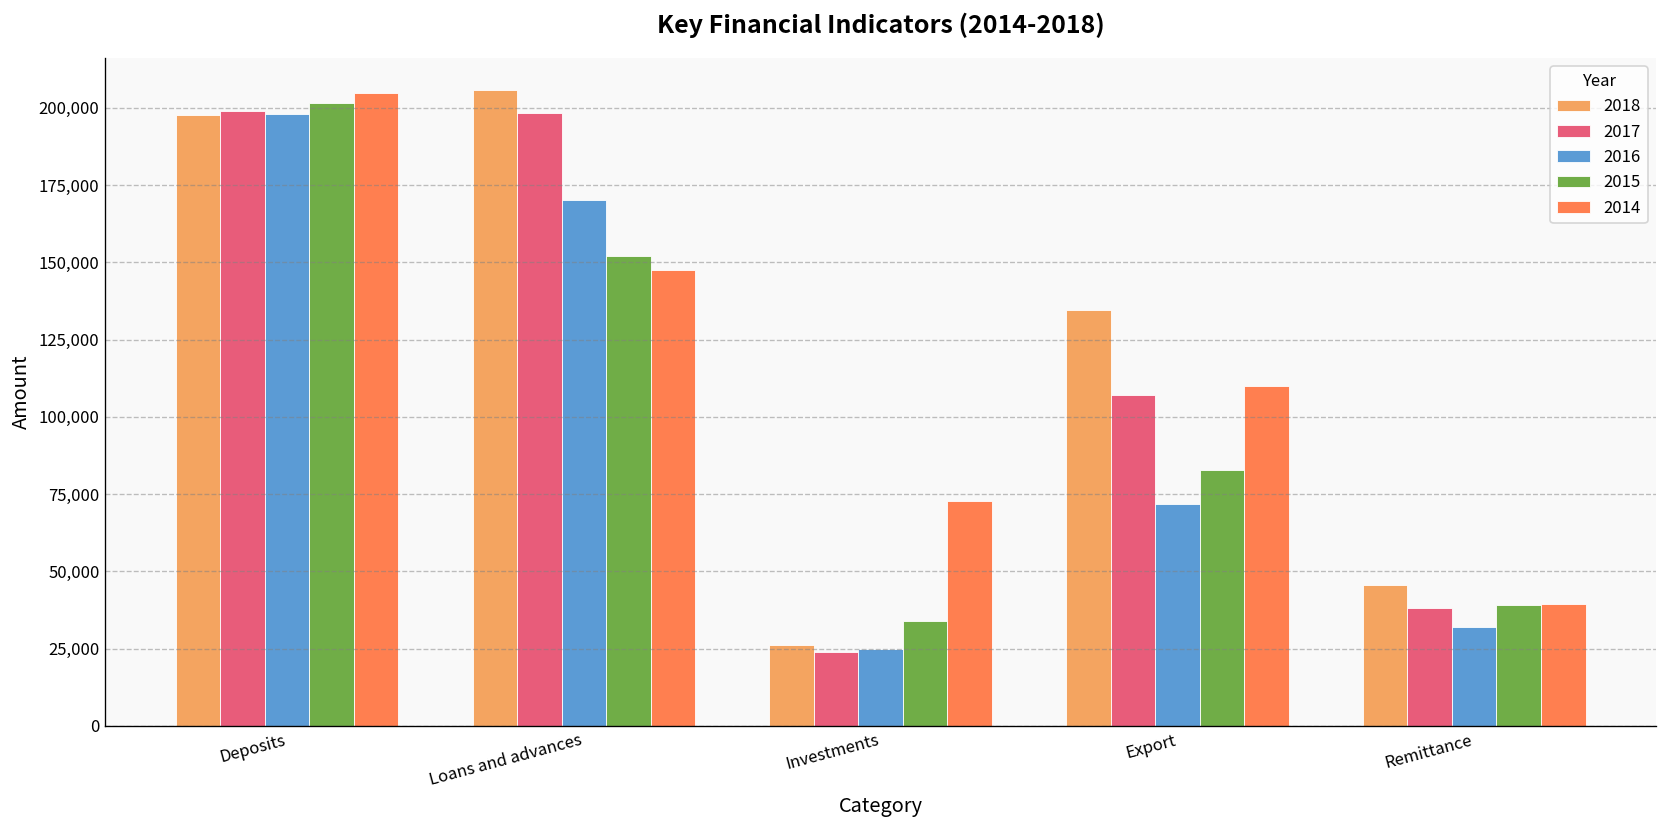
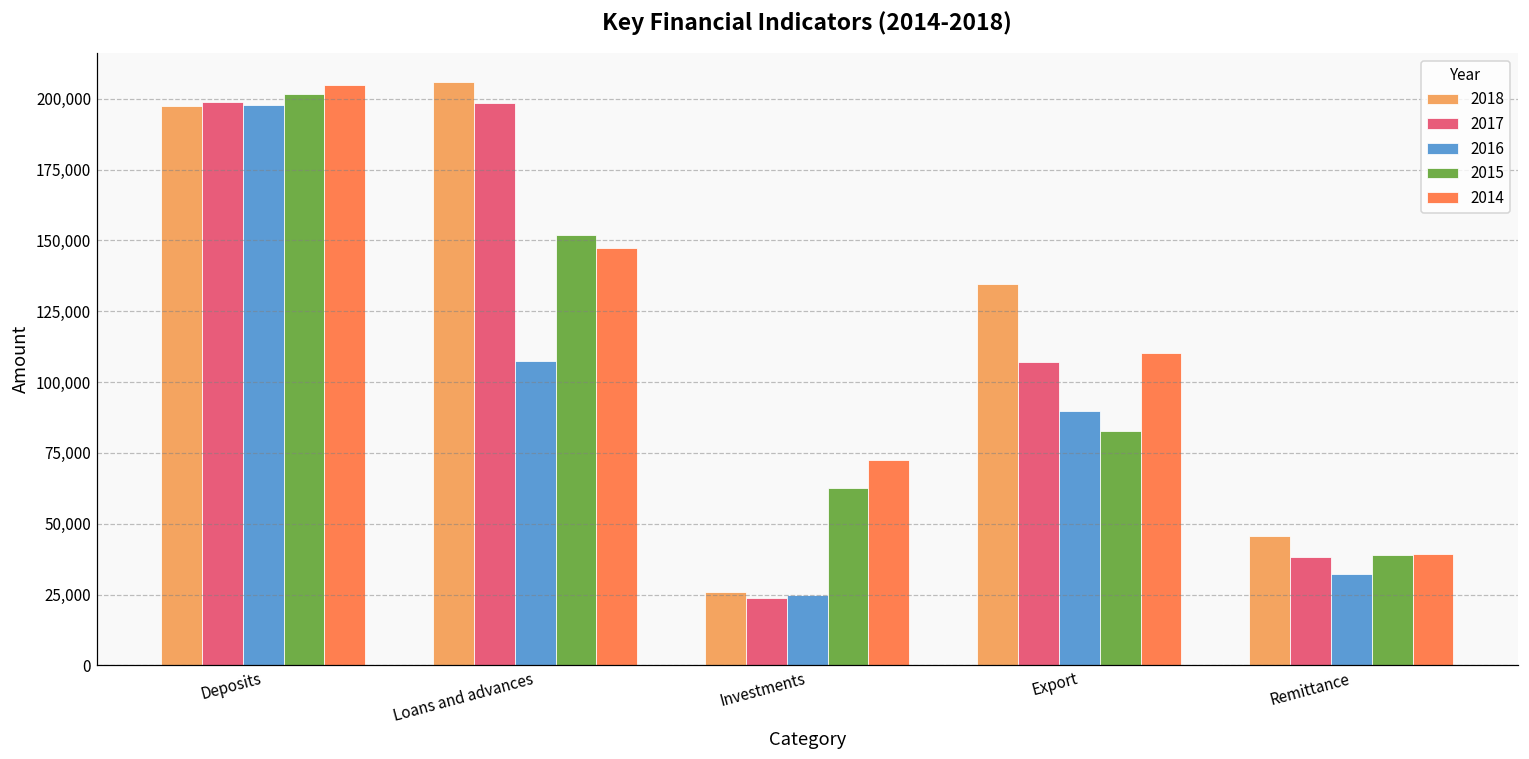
2016, Loans and advances: 170,000 -> 107,000
2015, Investments: 34,000 -> 63,000
2016, Export: 72,000 -> 90,000
